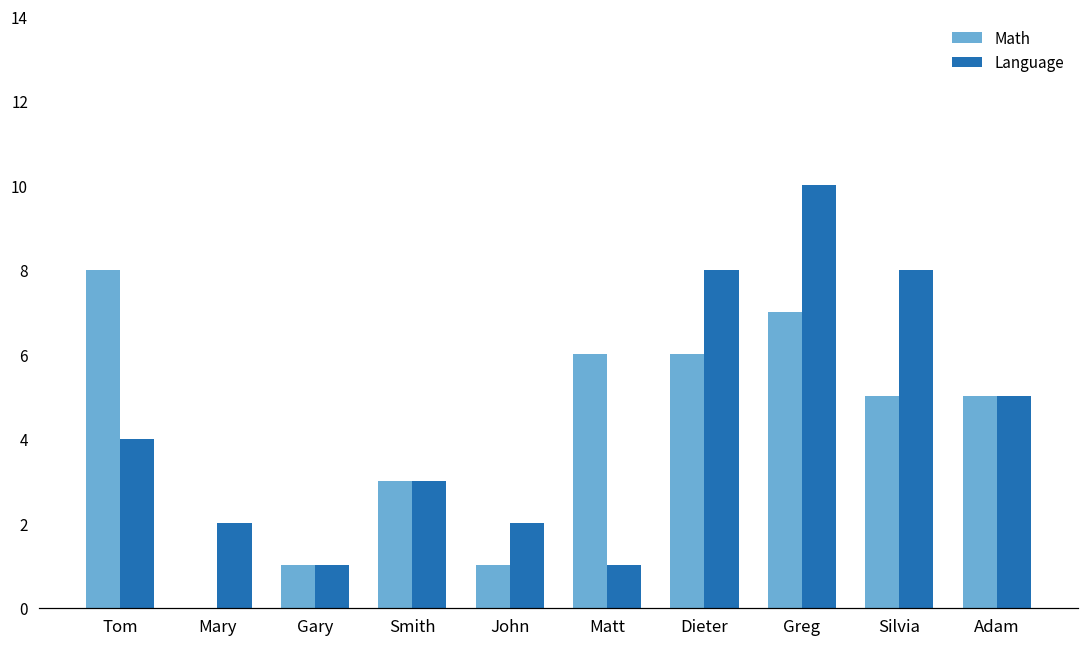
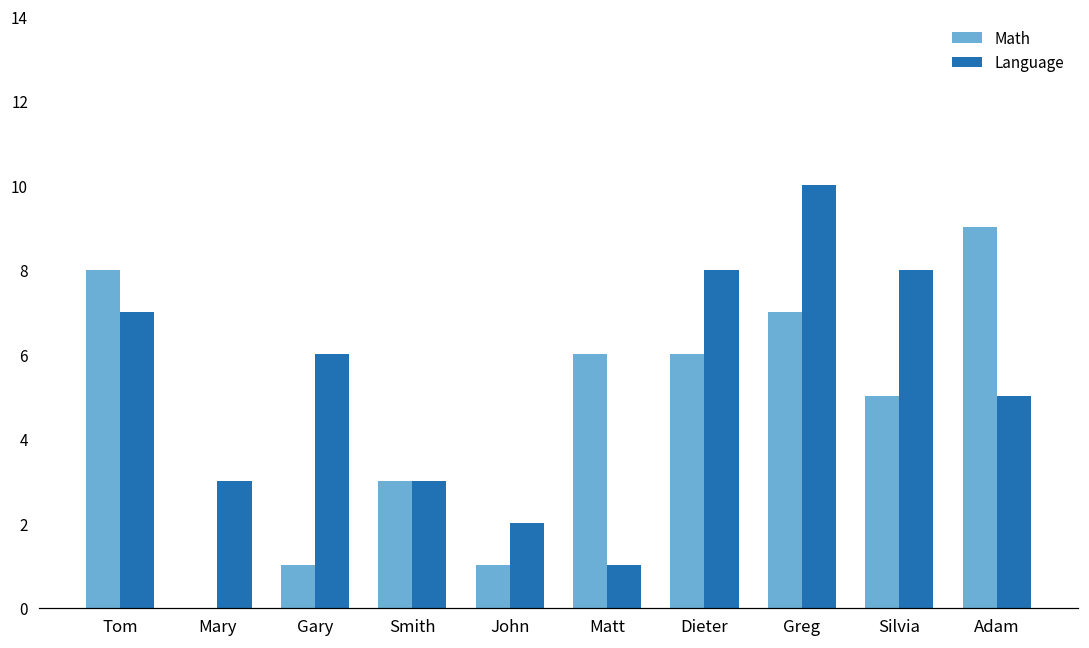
Language, Tom: 4 -> 7
Language, Mary: 2 -> 3
Language, Gary: 1 -> 6
Math, Adam: 5 -> 9
